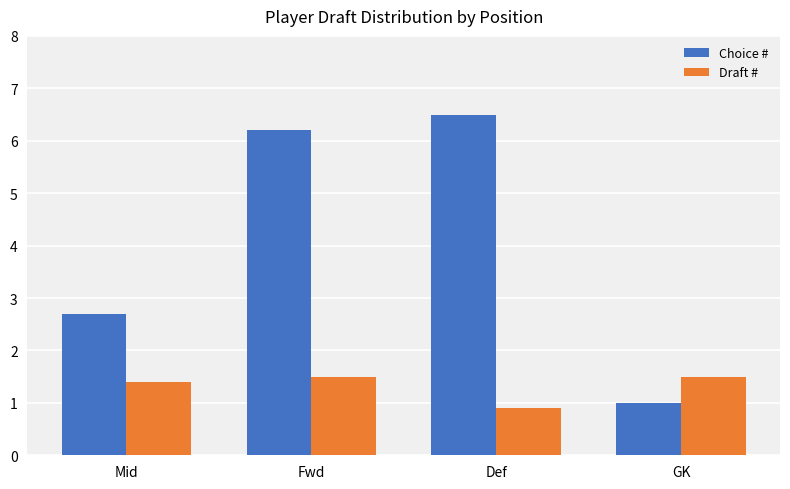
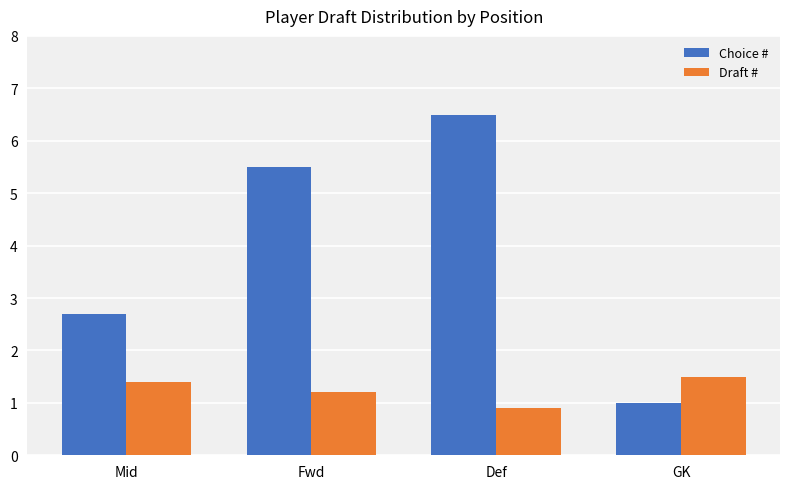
Choice #, Fwd: 6.2 -> 5.5
Draft #, Fwd: 1.5 -> 1.2
